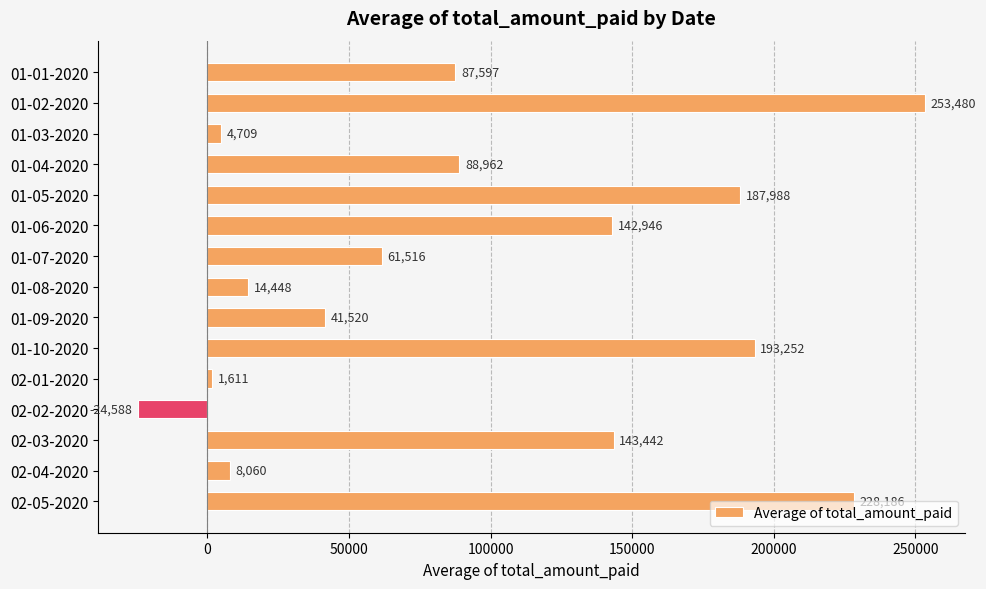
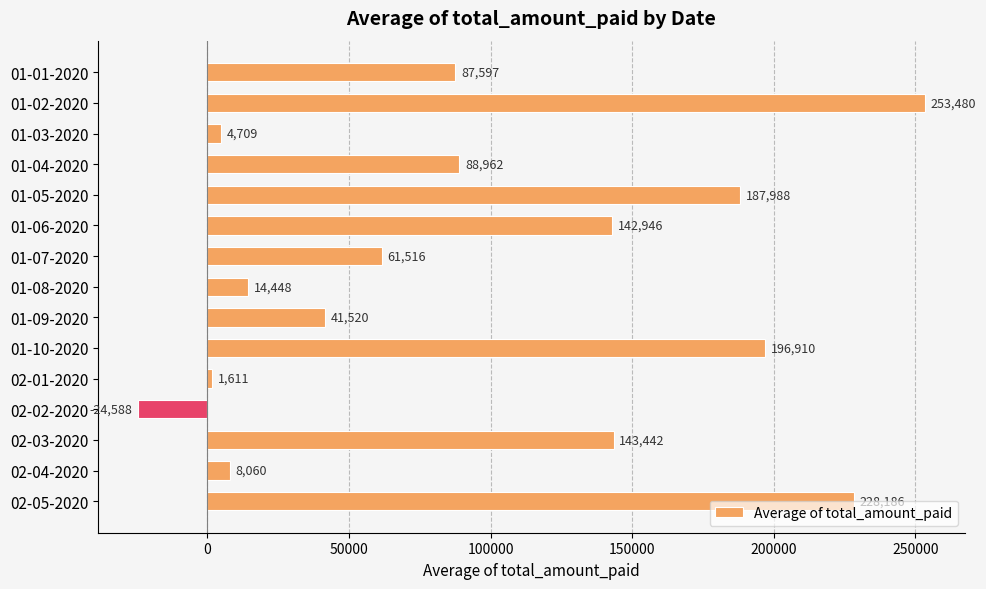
01-10-2020: 193,252 -> 196,910
